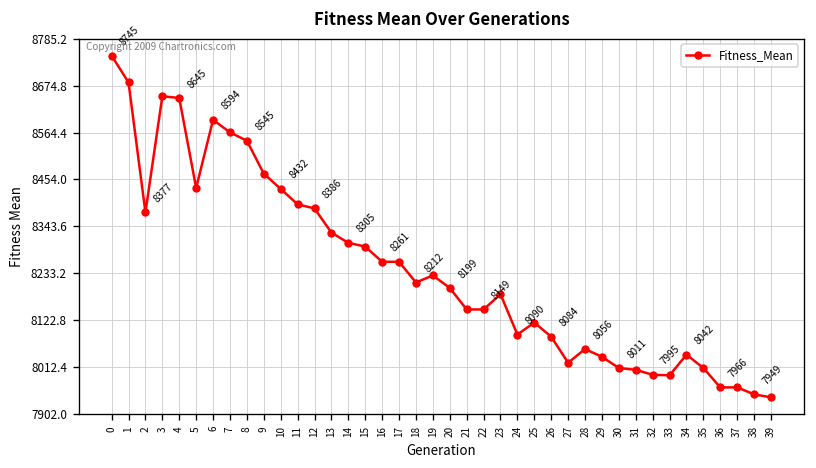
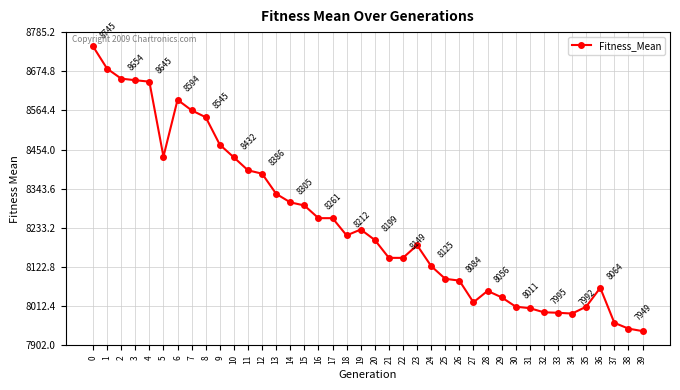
2: 8377 -> 8654
24: 8090 -> 8125
25: 8120 -> 8090
34: 8042 -> 7992
36: 7966 -> 8064
